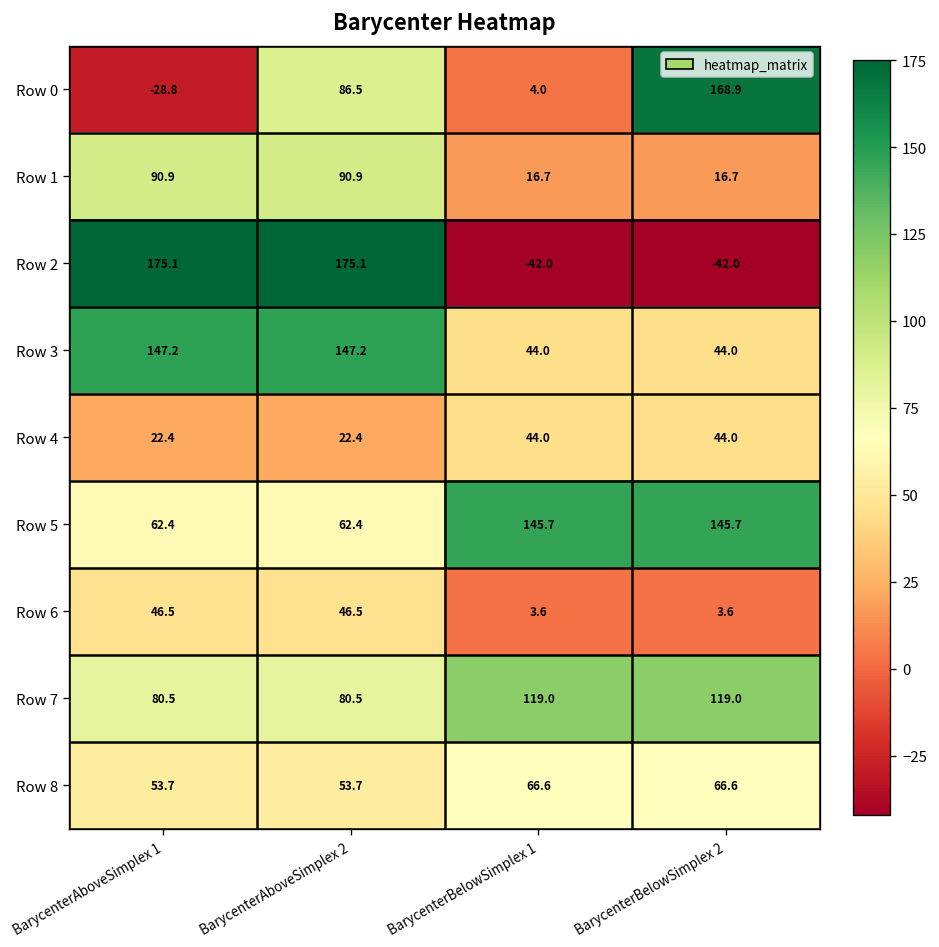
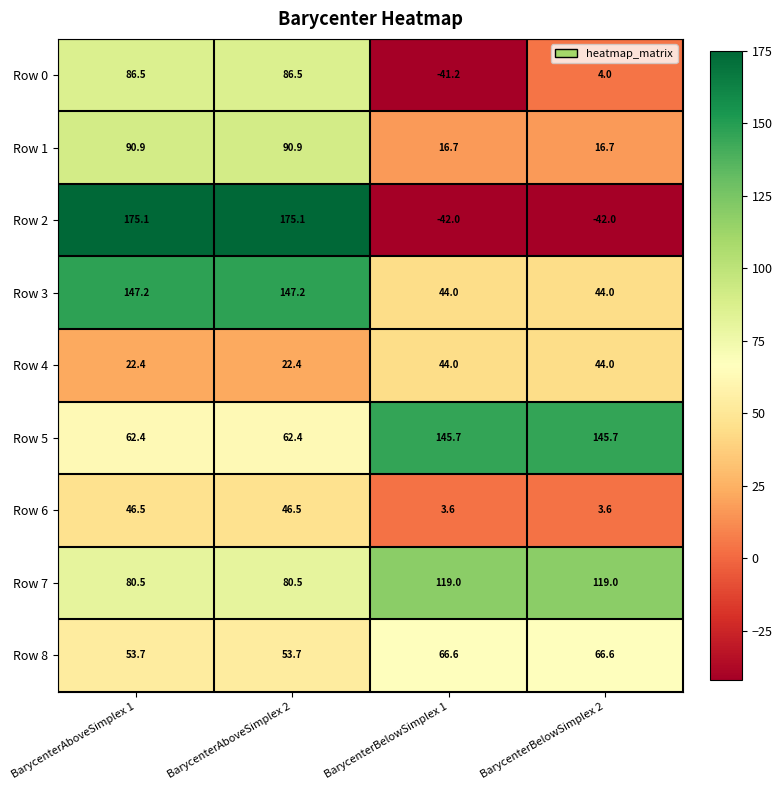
Row 0, BarycenterAboveSimplex 1: -28.8 -> 86.5
Row 0, BarycenterBelowSimplex 1: 4.0 -> -41.2
Row 0, BarycenterBelowSimplex 2: 168.9 -> 4.0
